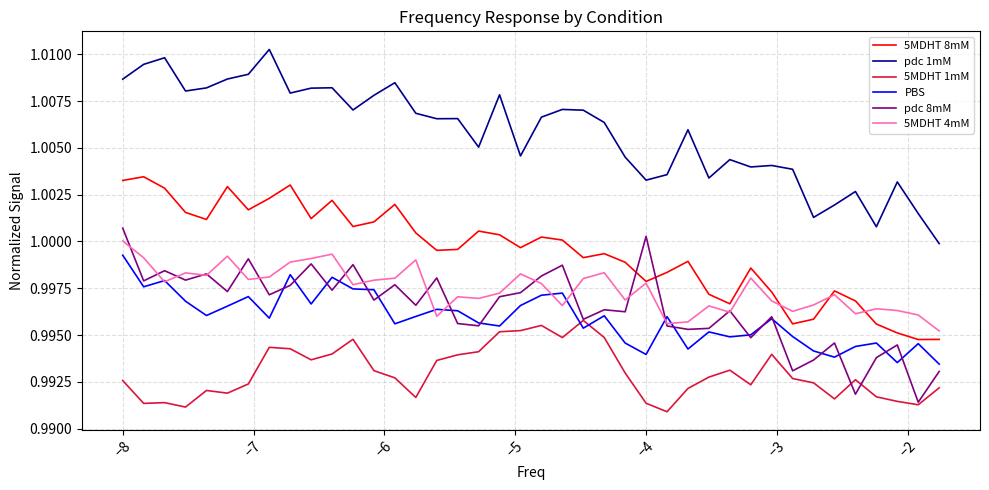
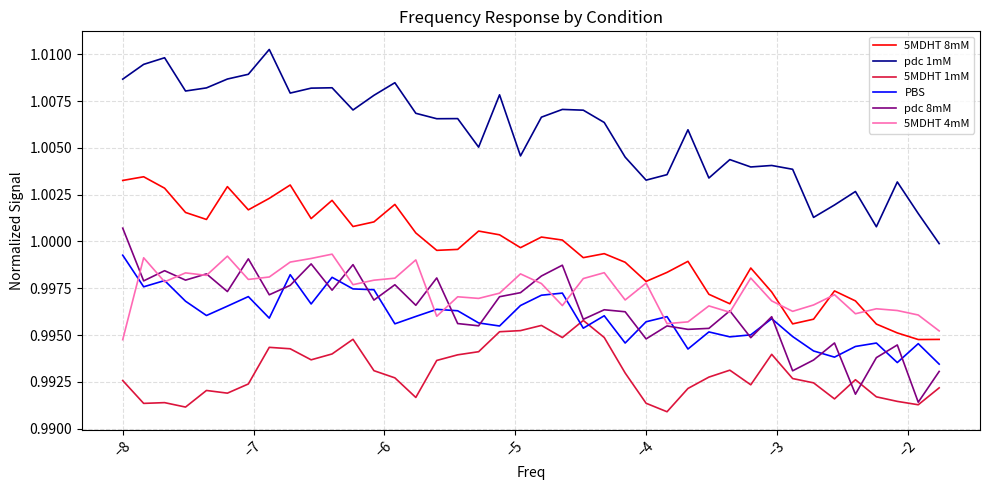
5MDHT 4mM, −8: 1.0000 -> 0.9948
PBS, −4: 0.9940 -> 0.9957
pdc 8mM, −4: 1.0003 -> 0.9948
